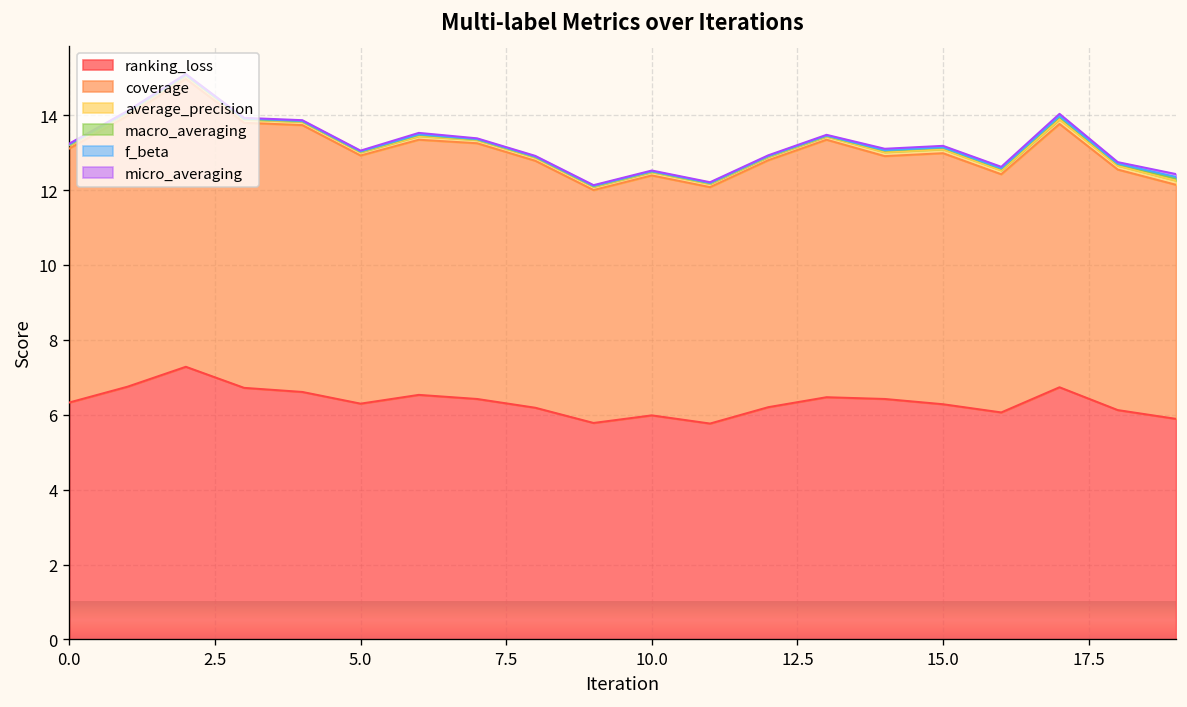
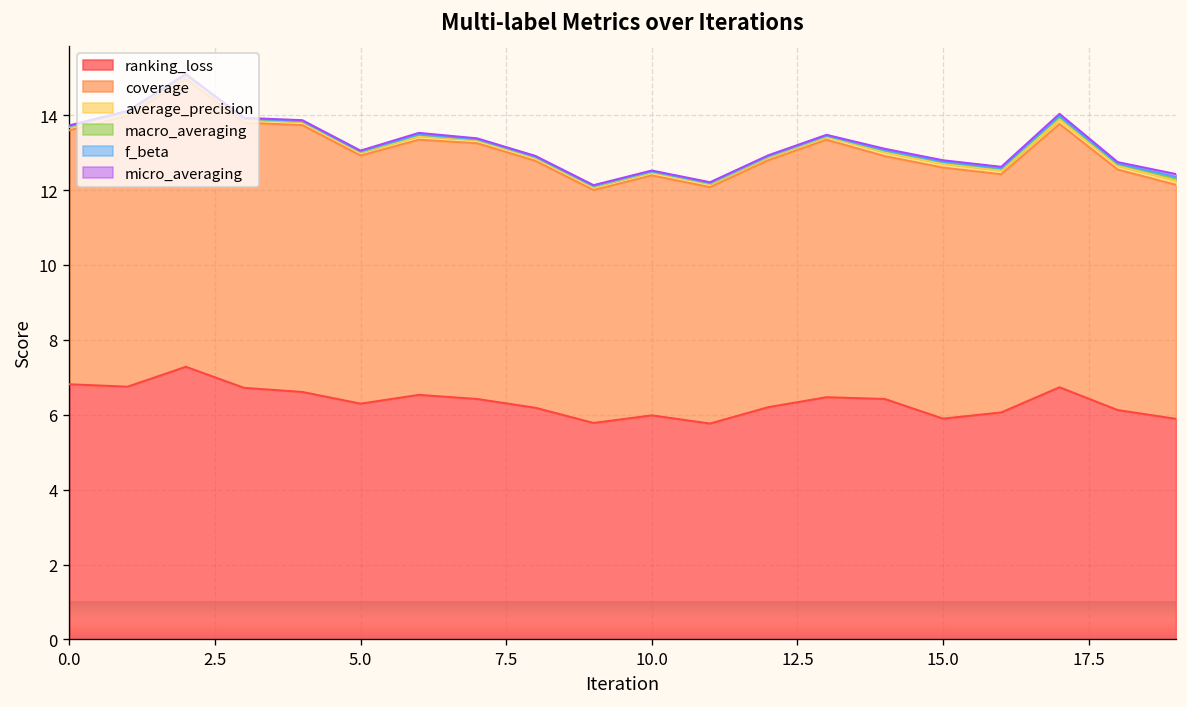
ranking_loss, 0.0: 6.3 -> 6.8
ranking_loss, 15.0: 6.3 -> 5.9
